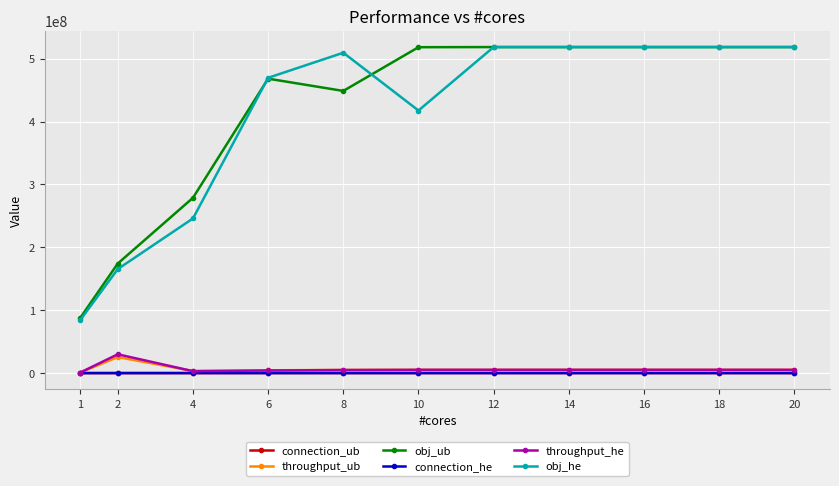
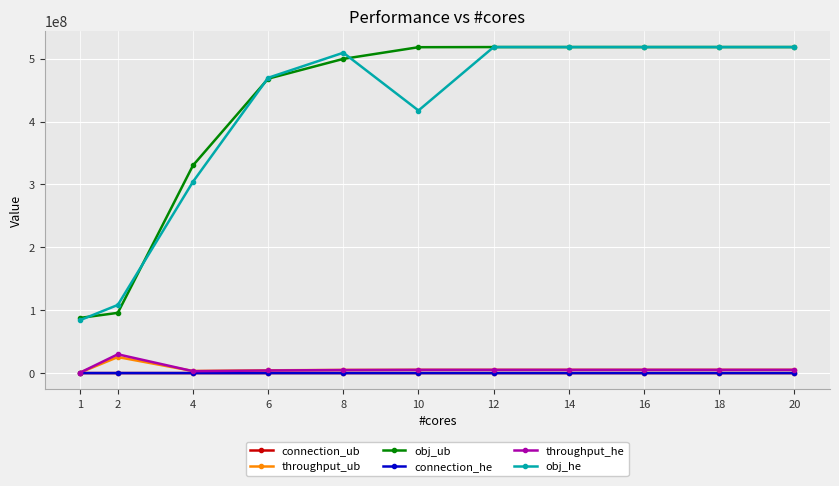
obj_ub, 2: 170000000 -> 100000000
obj_he, 2: 170000000 -> 110000000
obj_ub, 4: 280000000 -> 330000000
obj_he, 4: 250000000 -> 300000000
obj_ub, 8: 450000000 -> 500000000
